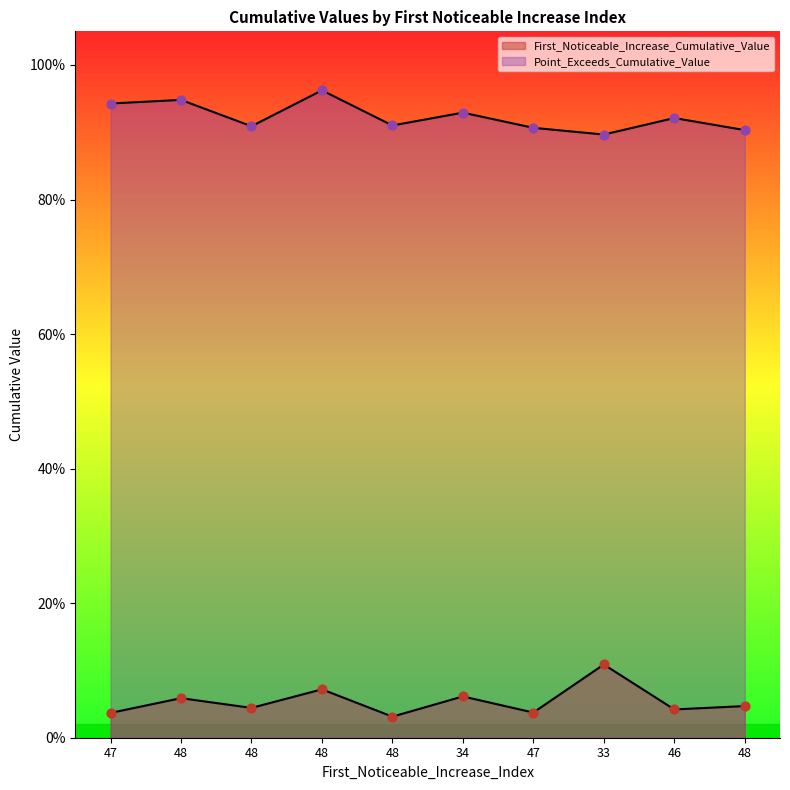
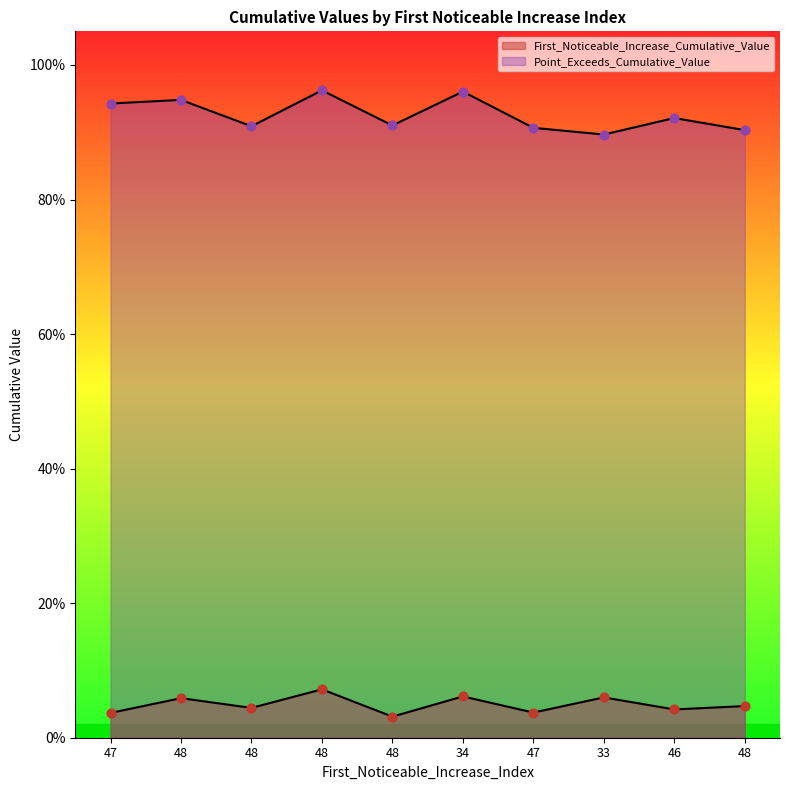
Point_Exceeds_Cumulative_Value, 34: 93% -> 96%
First_Noticeable_Increase_Cumulative_Value, 33: 11% -> 6%
